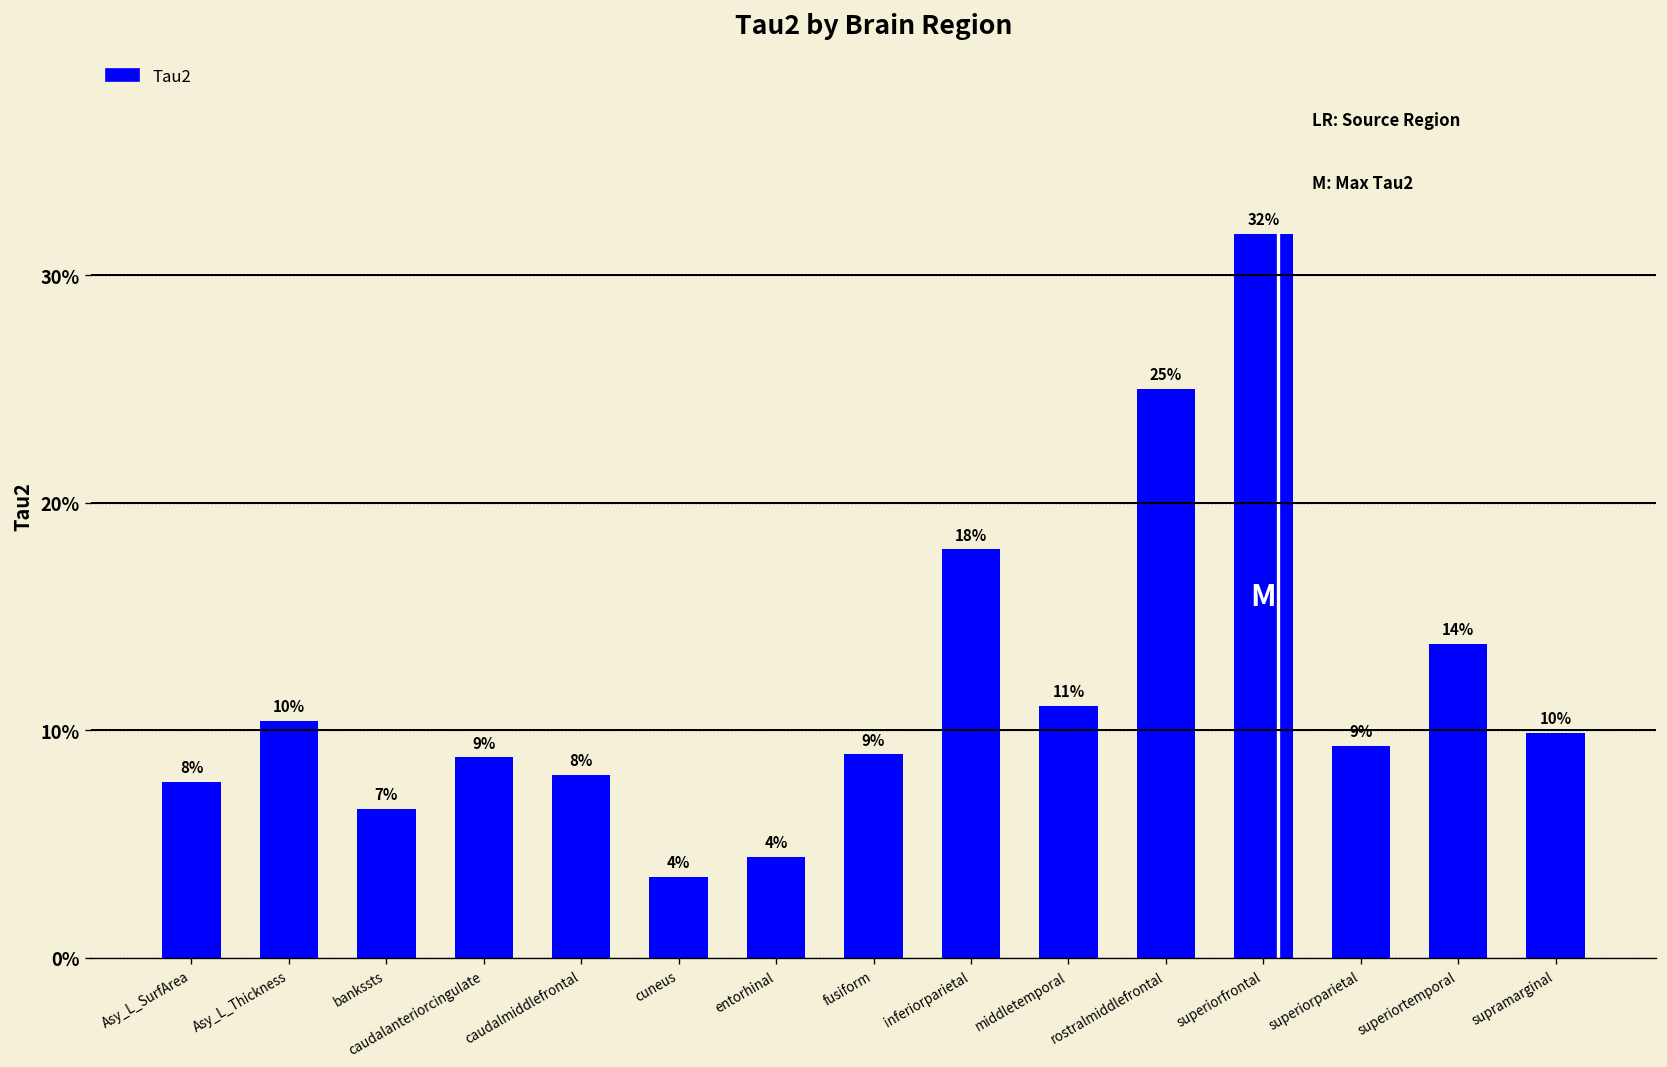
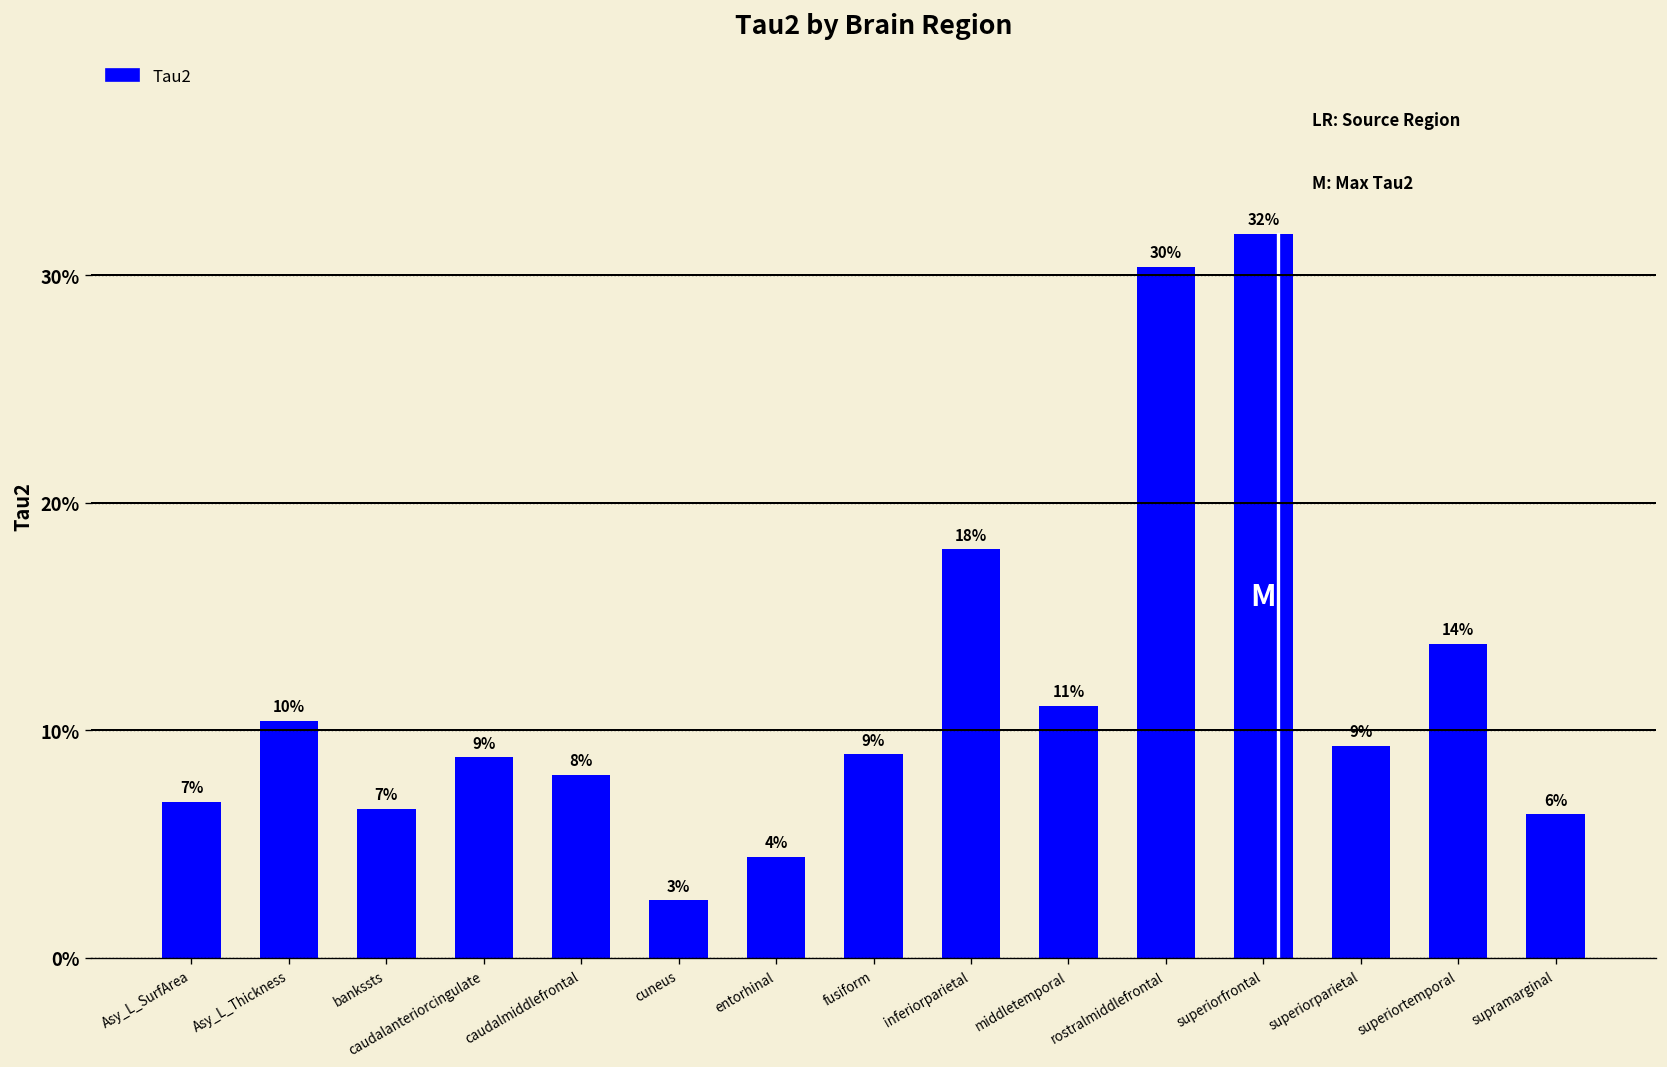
Asy_L_SurfArea: 8% -> 7%
cuneus: 4% -> 3%
rostralmiddlefrontal: 25% -> 30%
supramarginal: 10% -> 6%
